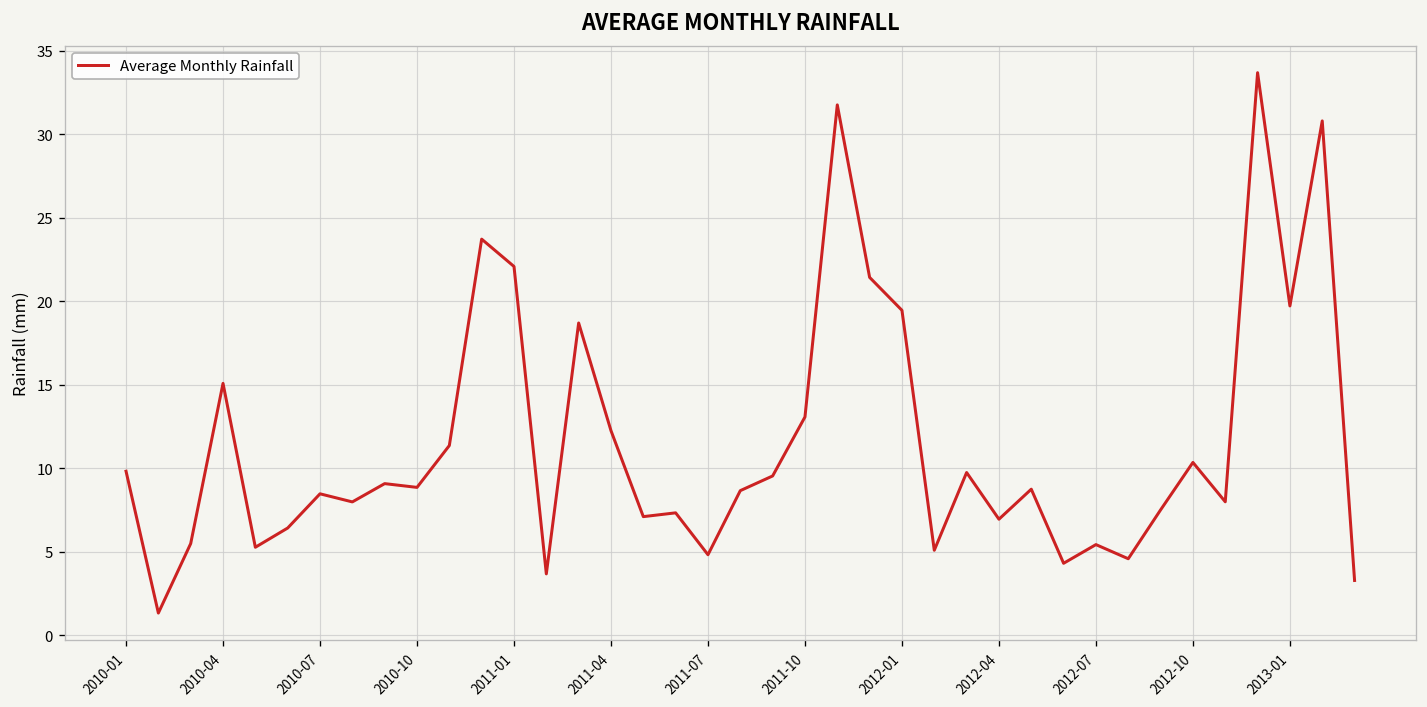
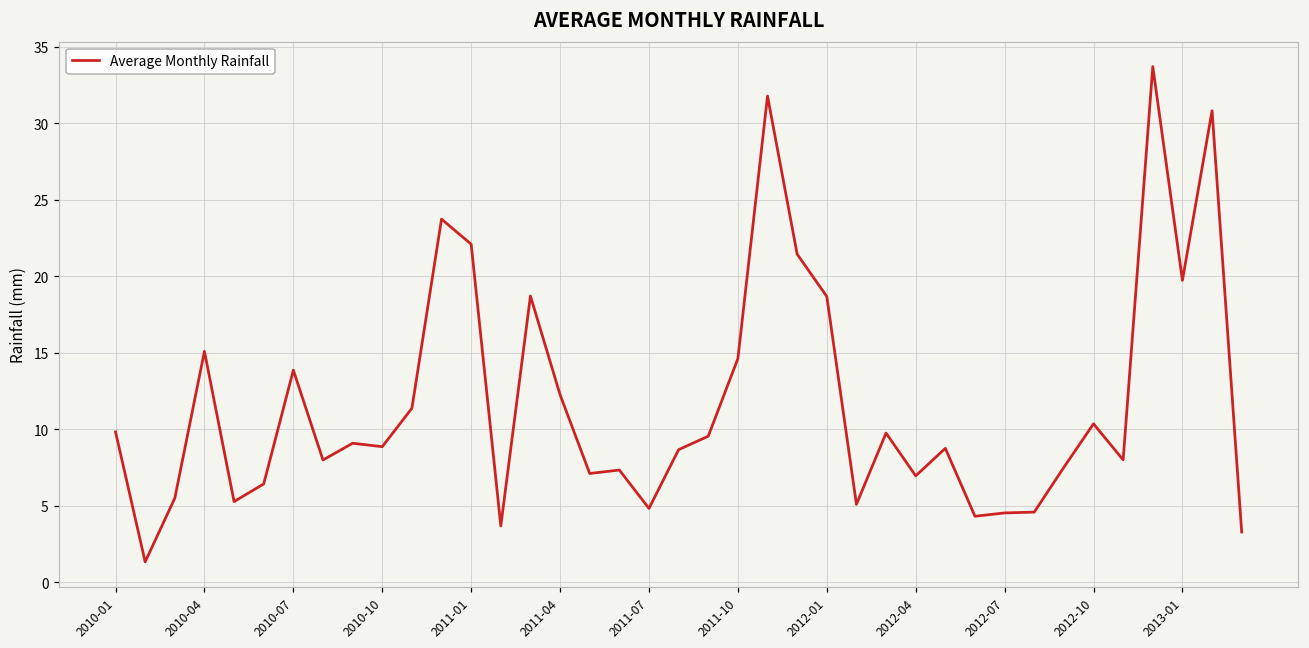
2010-07: 8.5 -> 13.9
2011-10: 13.1 -> 14.6
2012-01: 19.5 -> 18.7
2012-07: 5.4 -> 4.5
